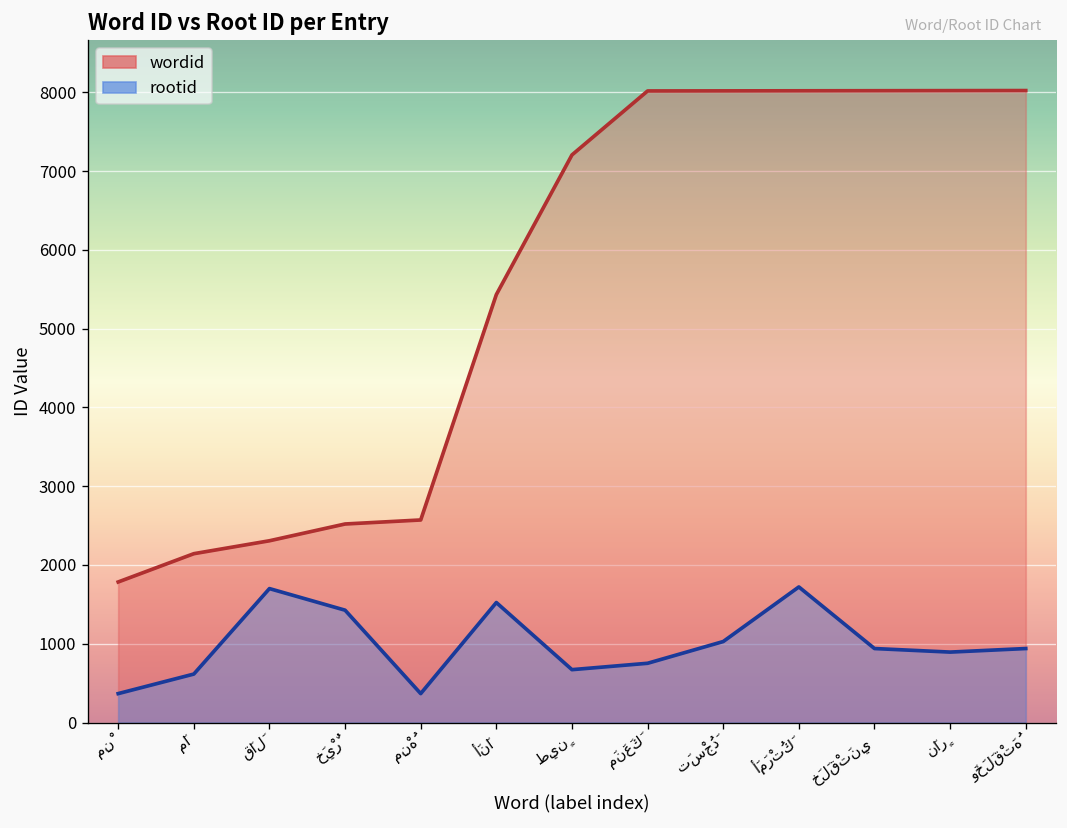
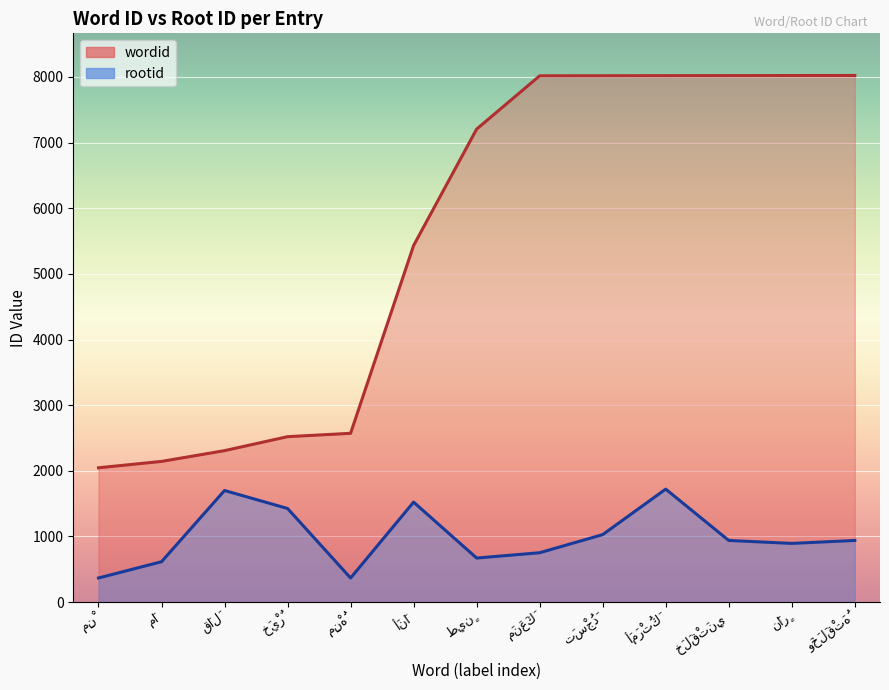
wordid, مِنْ: 1800 -> 2000
